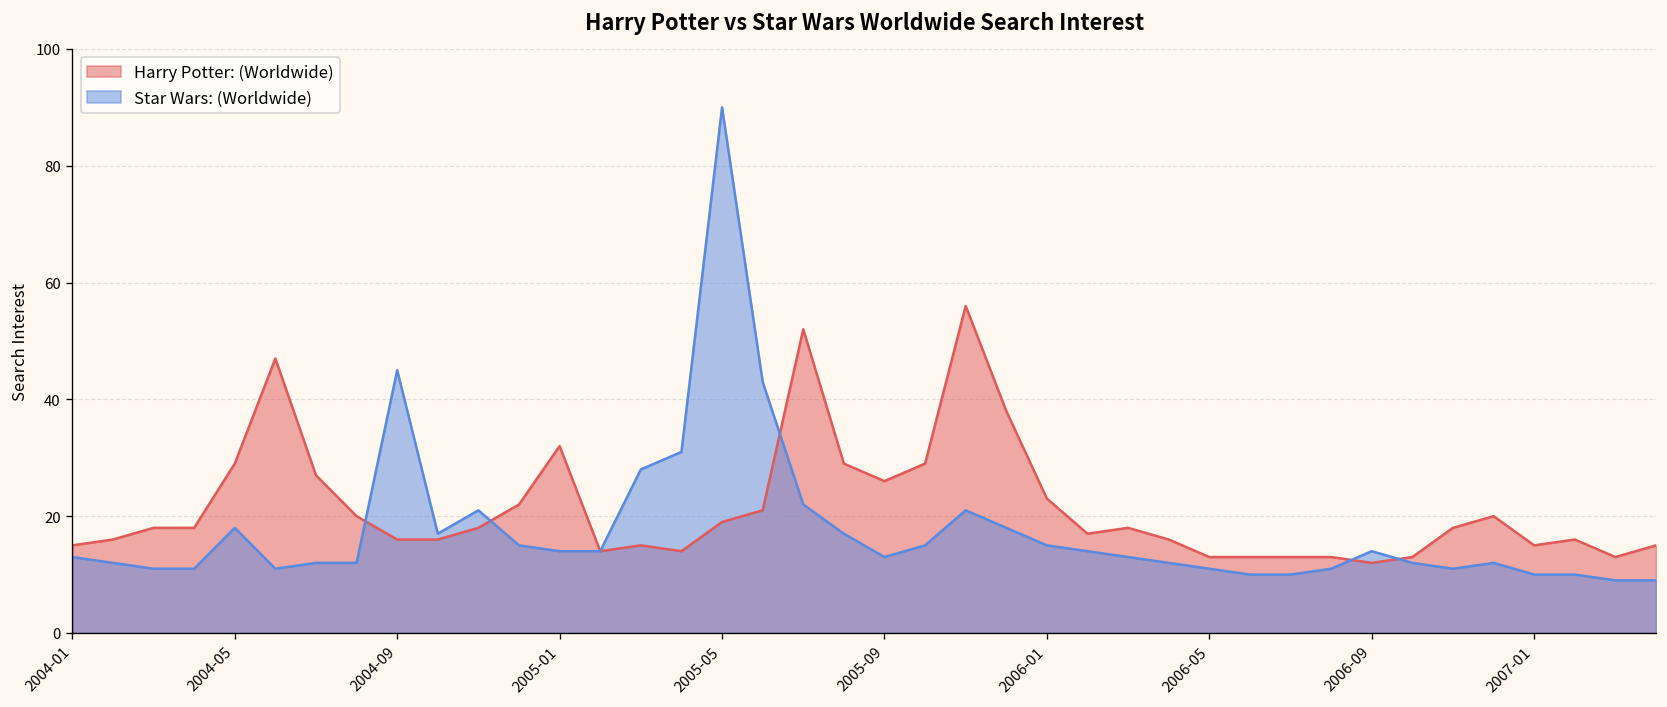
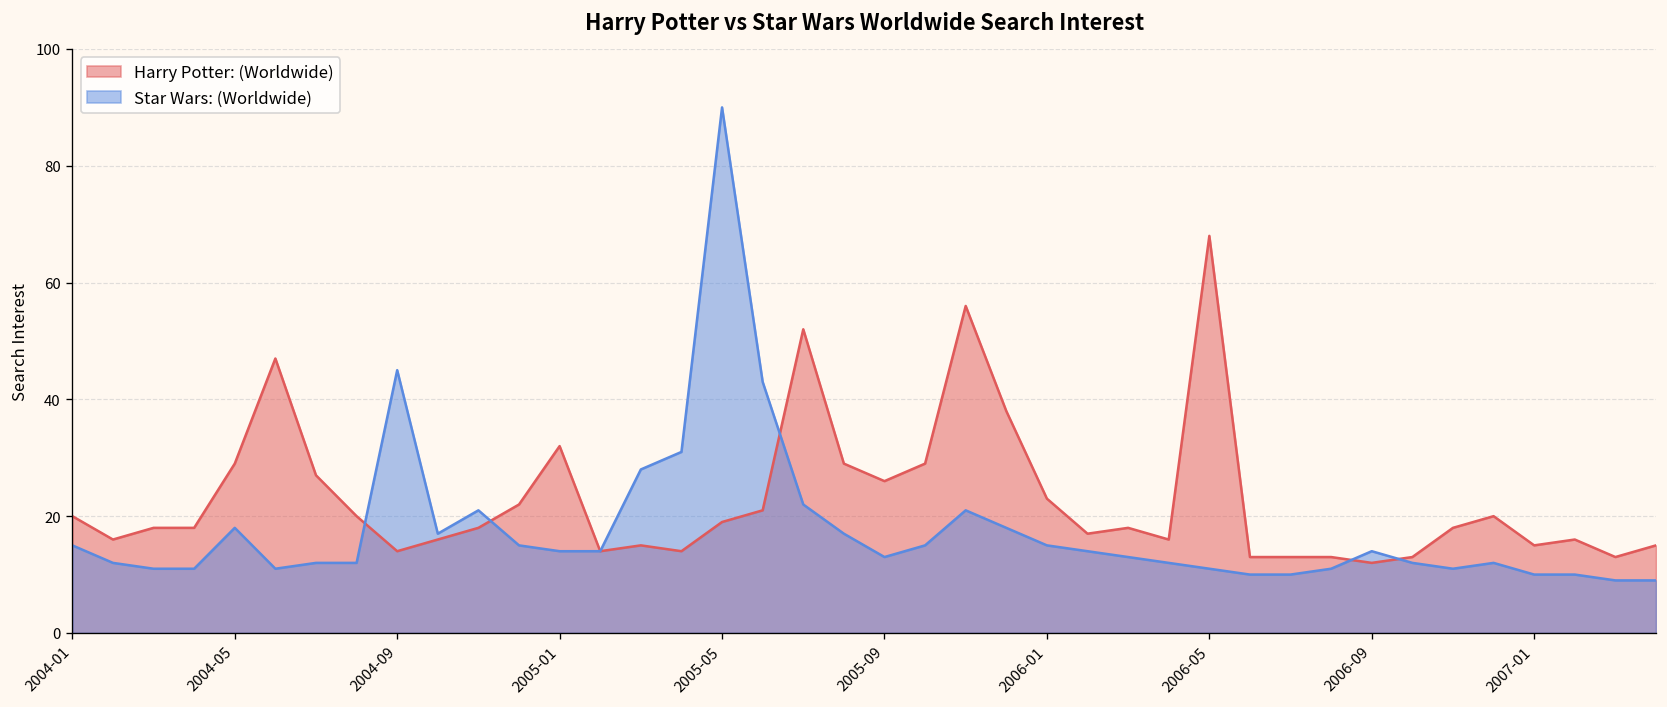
Harry Potter: (Worldwide), 2004-01: 15 -> 20
Star Wars: (Worldwide), 2004-01: 13 -> 15
Harry Potter: (Worldwide), 2004-09: 16 -> 14
Harry Potter: (Worldwide), 2006-05: 13 -> 68
